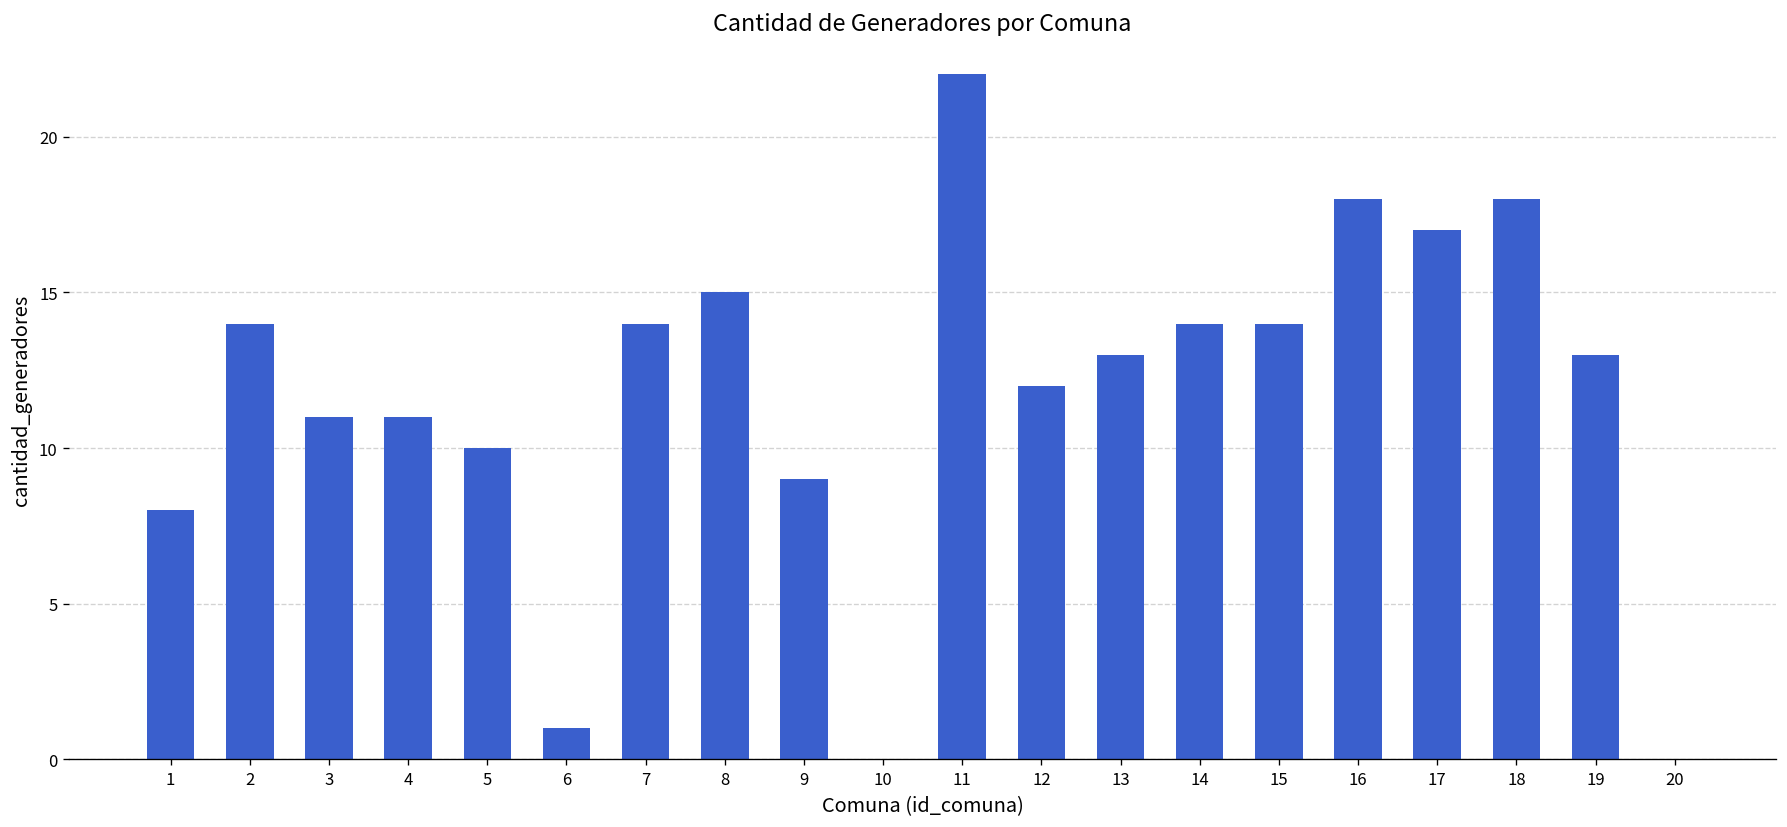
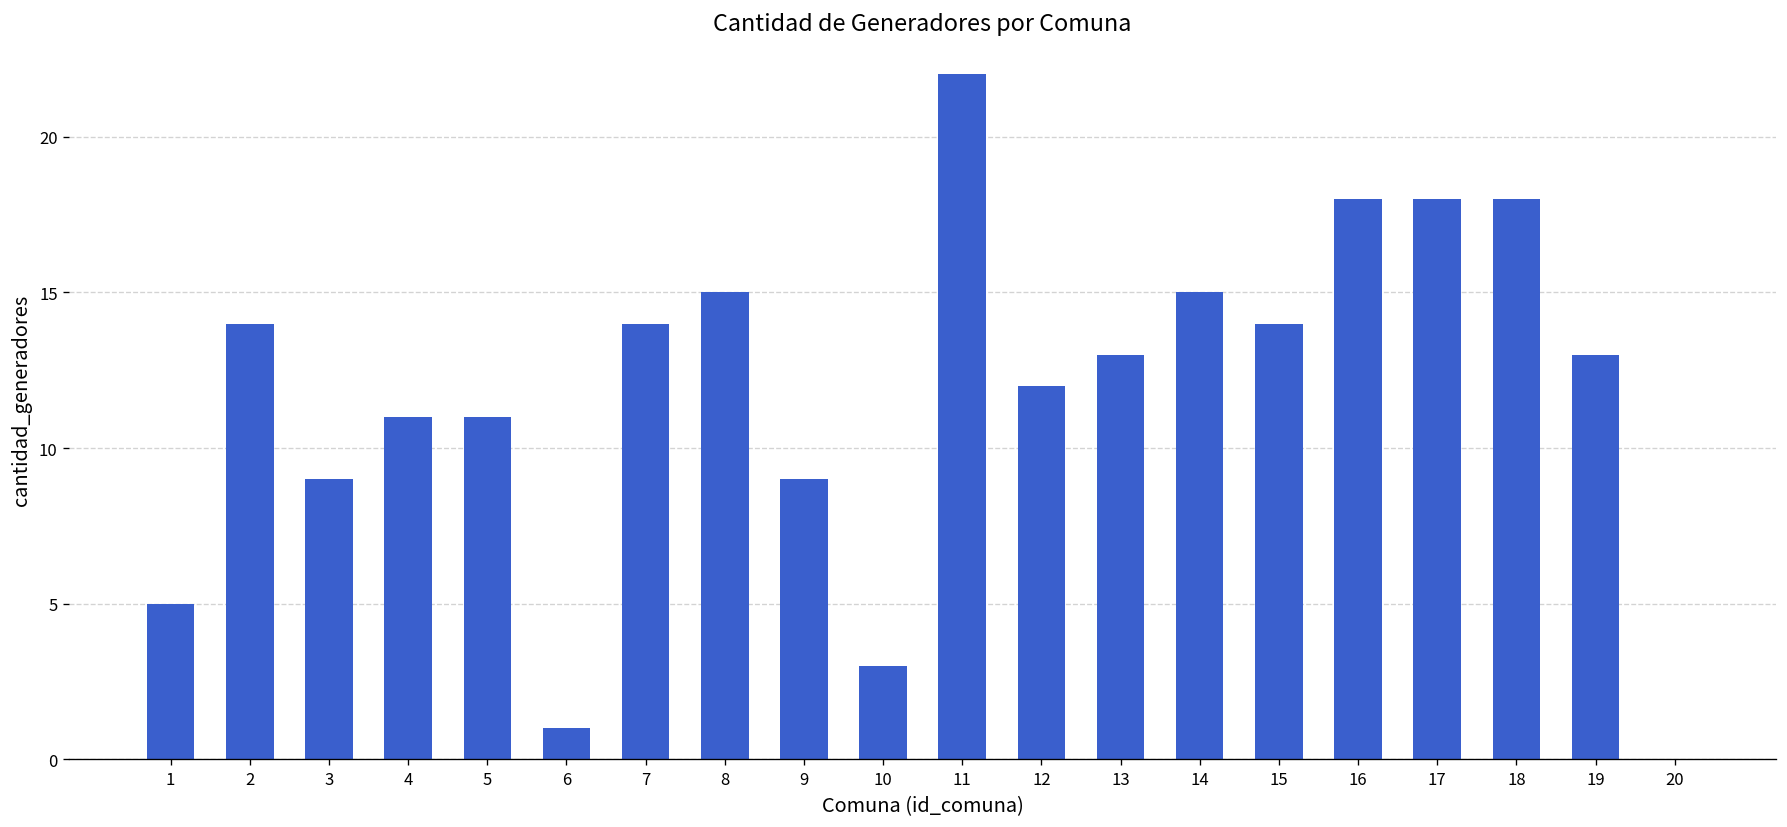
1: 8 -> 5
3: 11 -> 9
5: 10 -> 11
10: 0 -> 3
14: 14 -> 15
17: 17 -> 18
